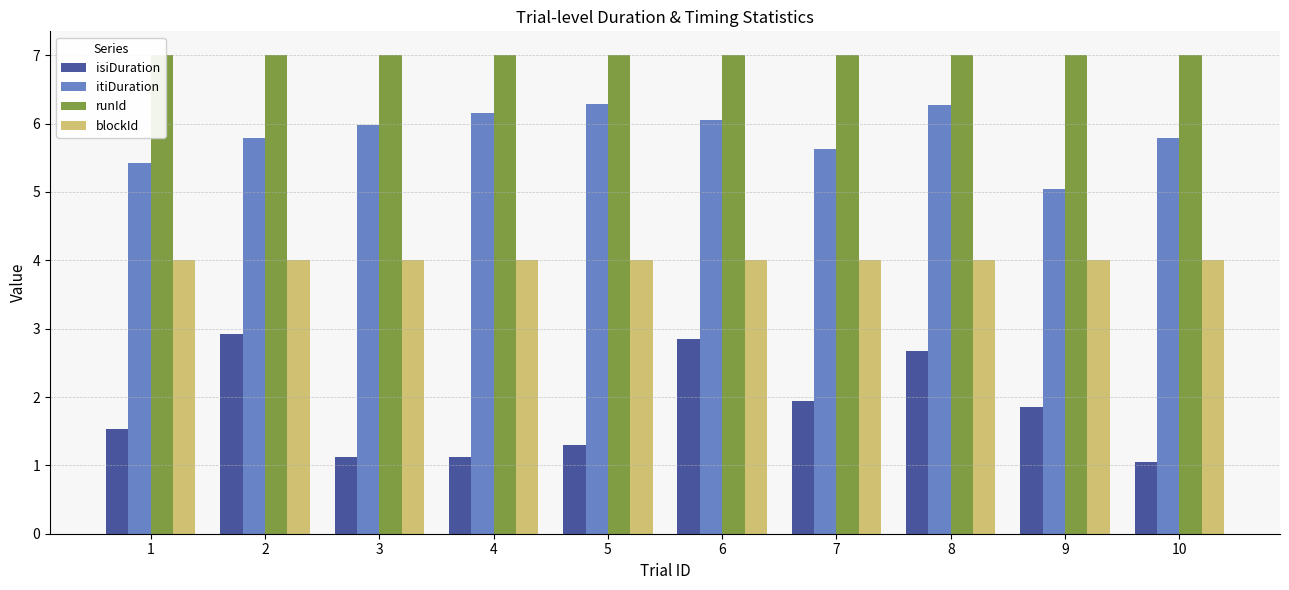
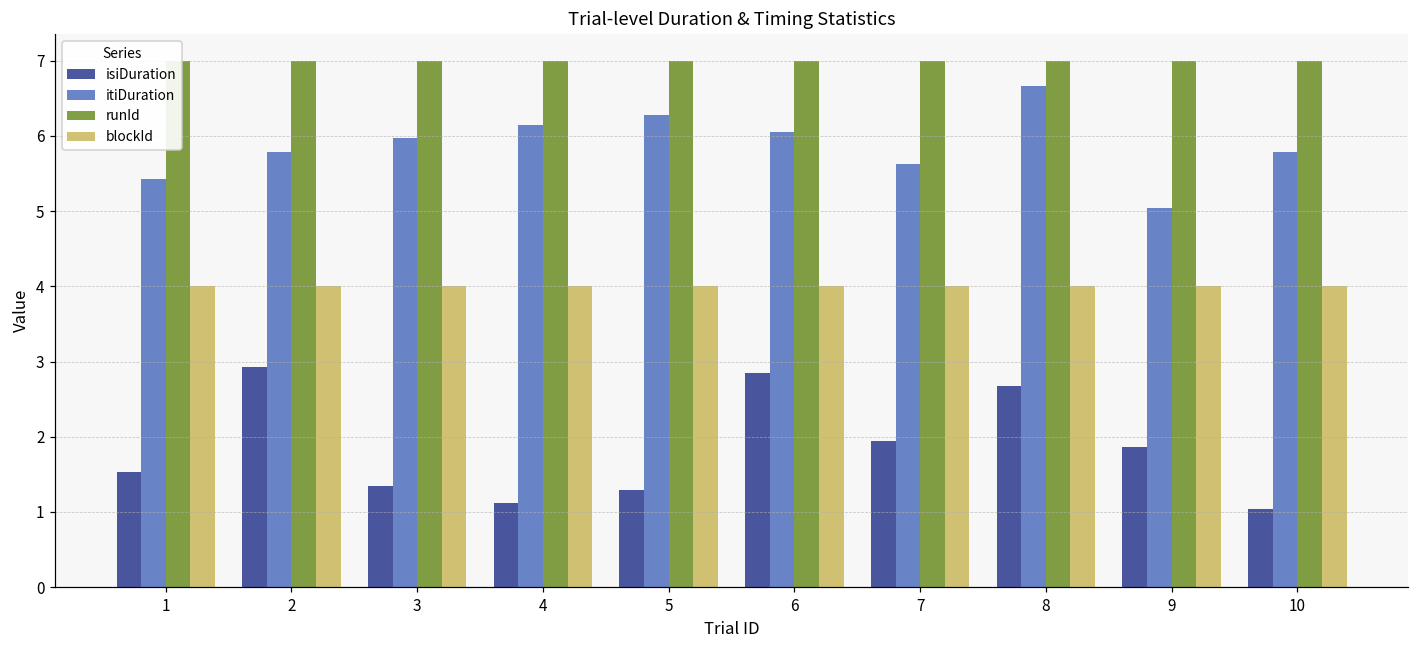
isiDuration, 3: 1.1 -> 1.3
itiDuration, 8: 6.3 -> 6.7
